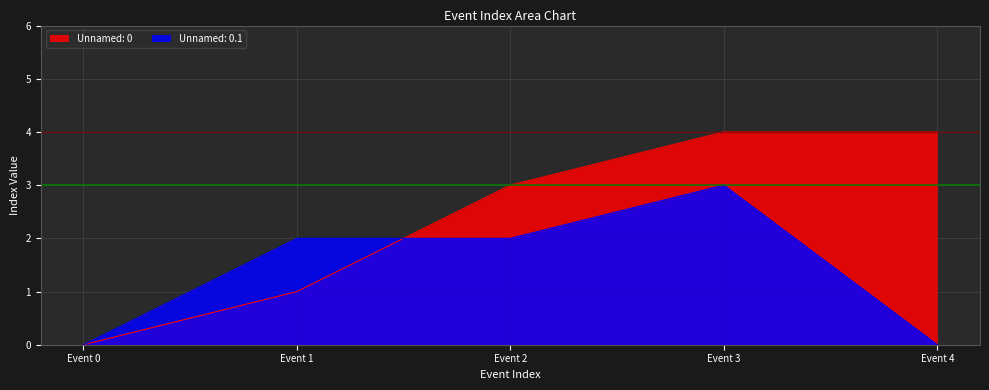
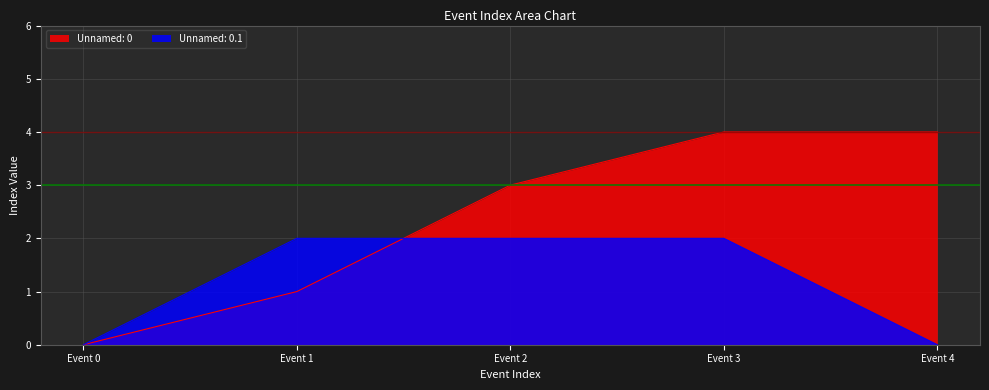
Unnamed: 0.1, Event 3: 3 -> 2
